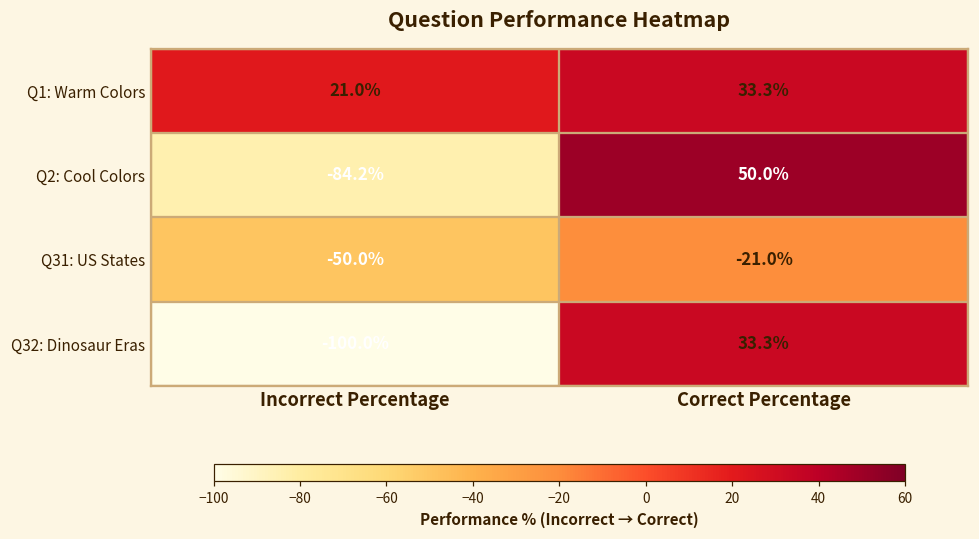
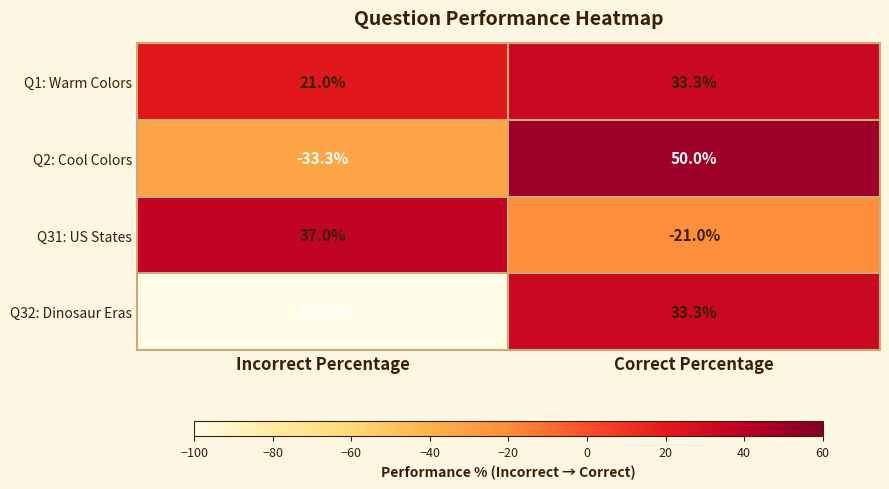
Q2: Cool Colors, Incorrect Percentage: -84.2% -> -33.3%
Q31: US States, Incorrect Percentage: -50.0% -> 37.0%
